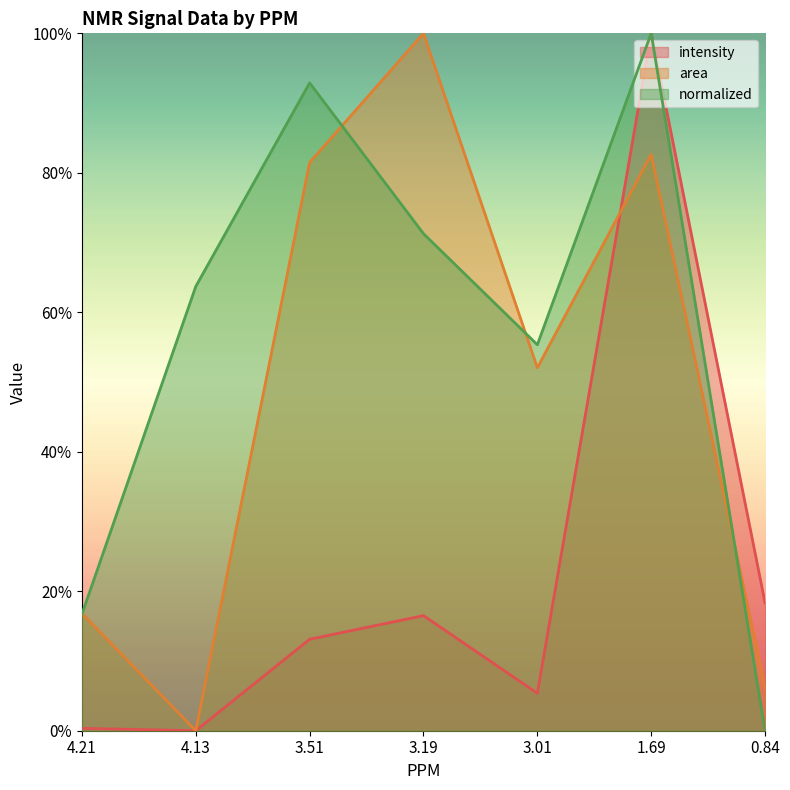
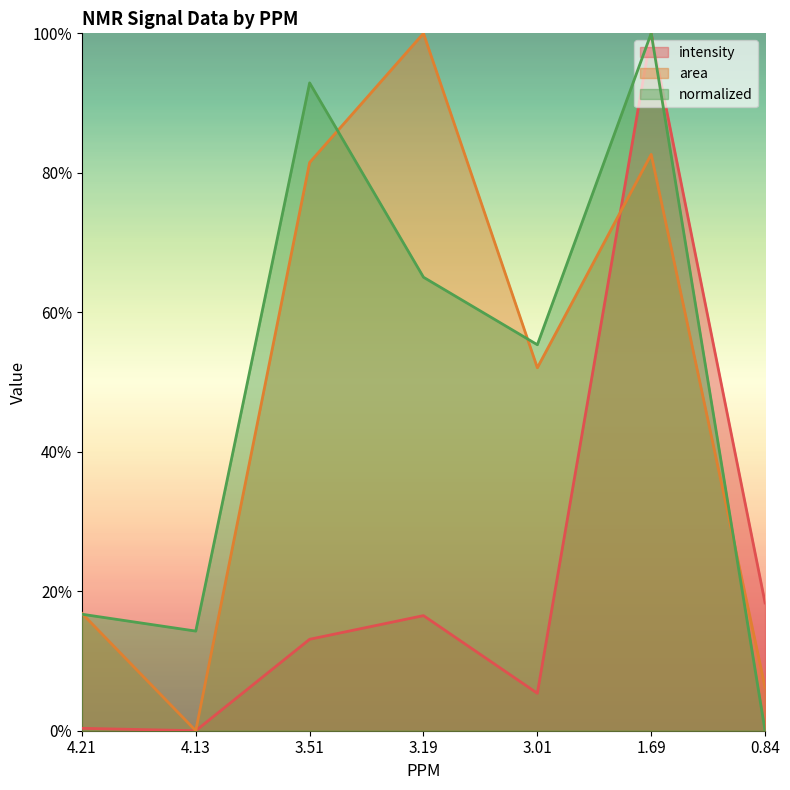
normalized, 4.13: 64% -> 14%
normalized, 3.19: 71% -> 65%
